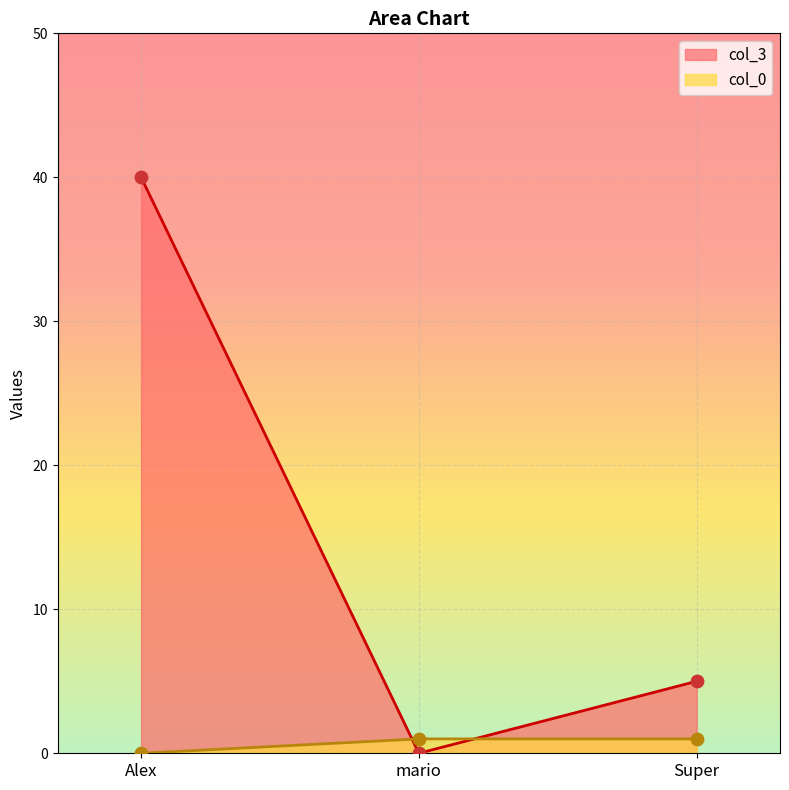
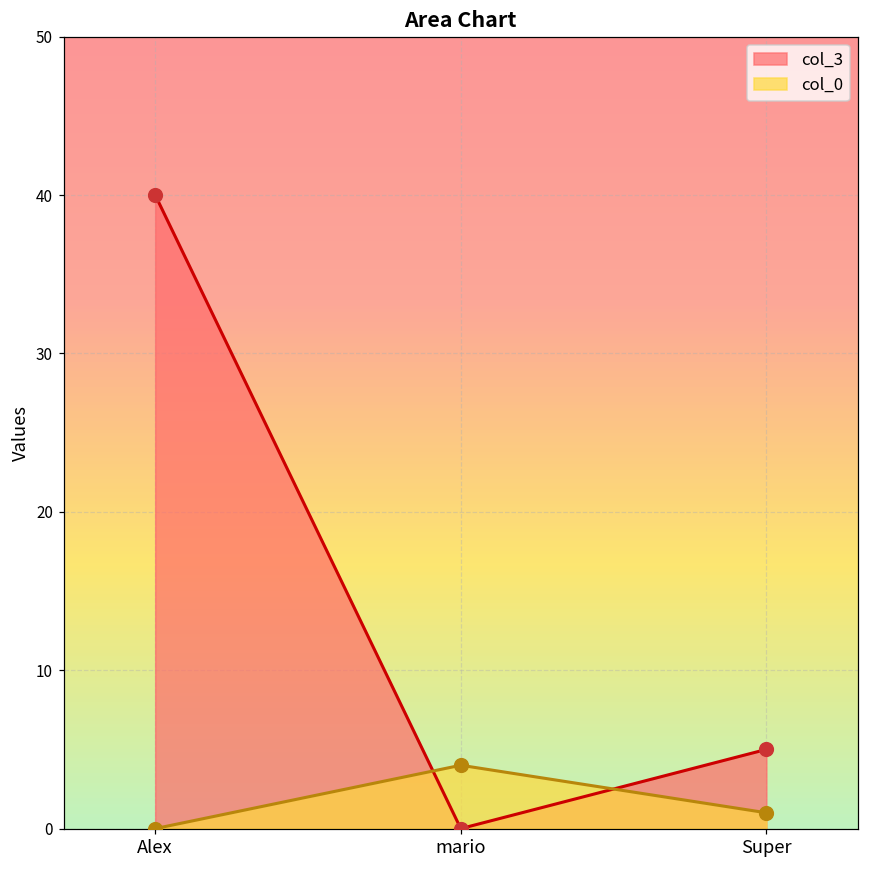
col_0, mario: 1 -> 4
